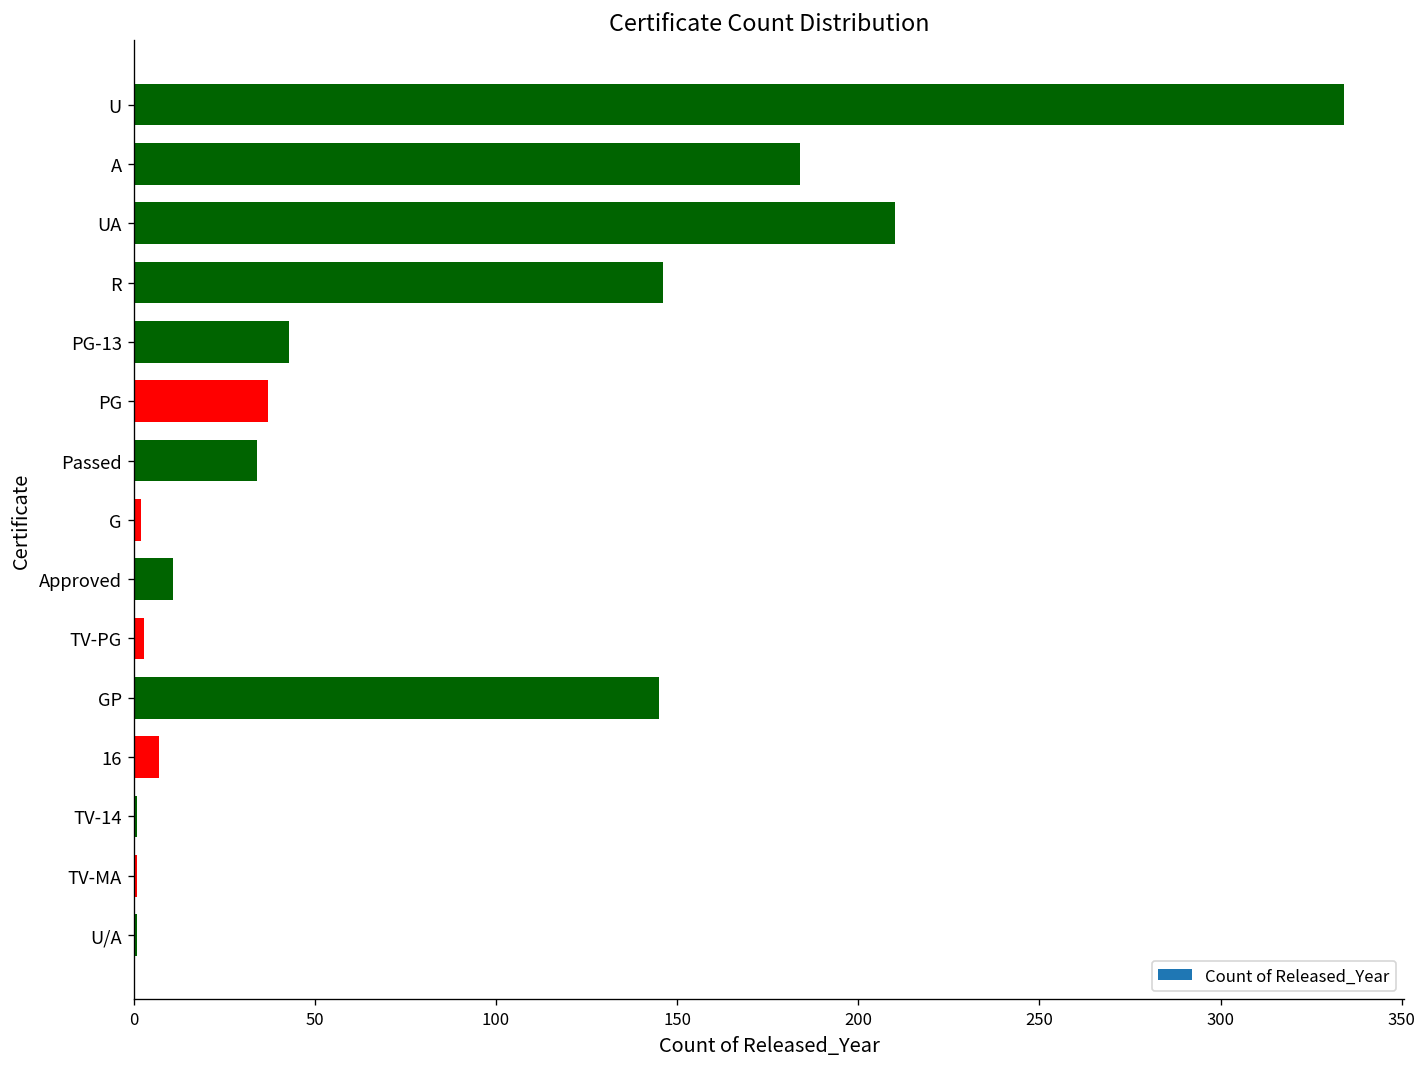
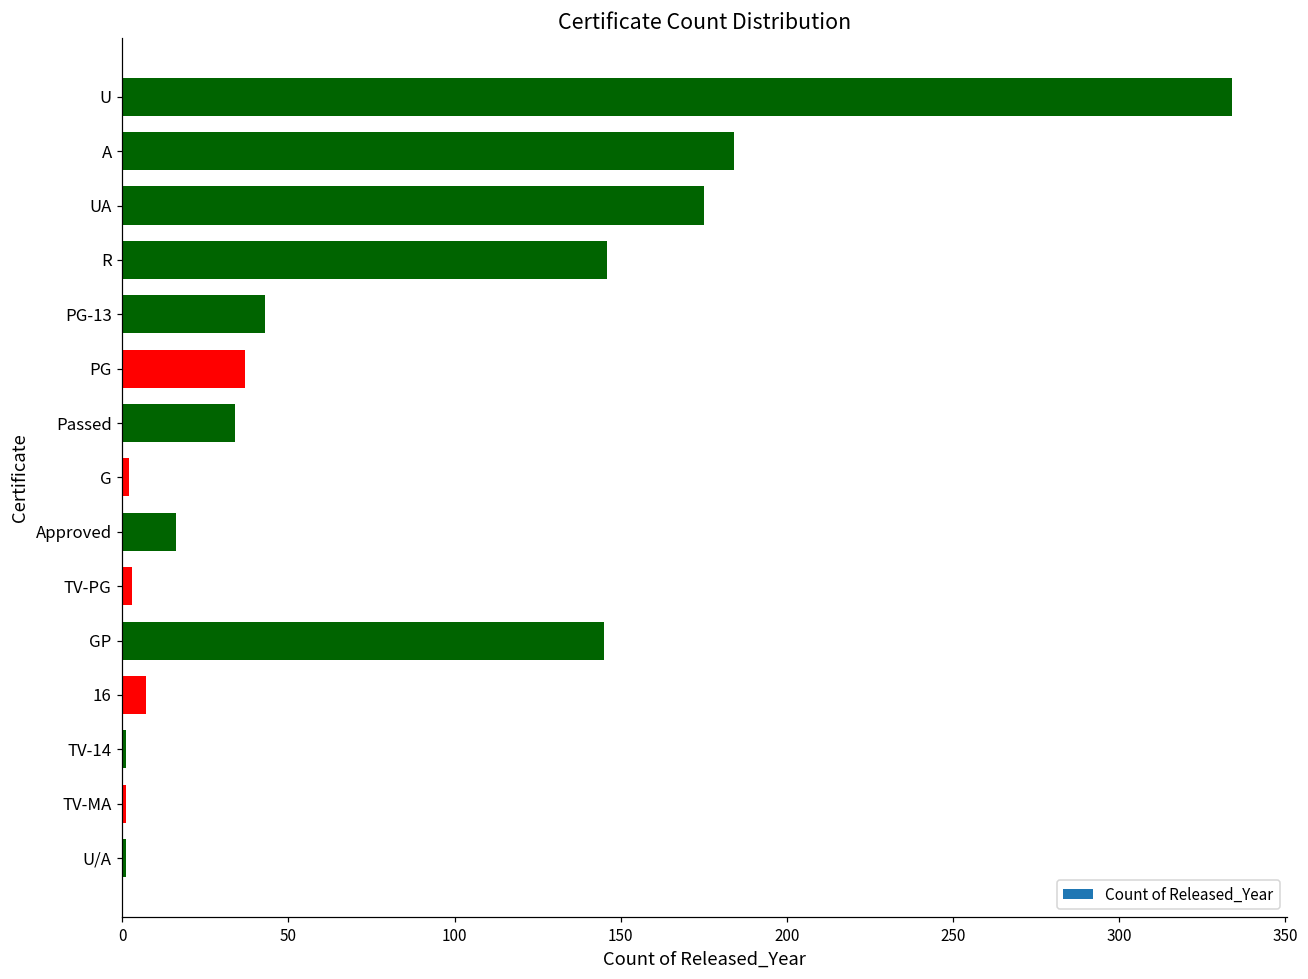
UA: 210 -> 175
Approved: 11 -> 16
